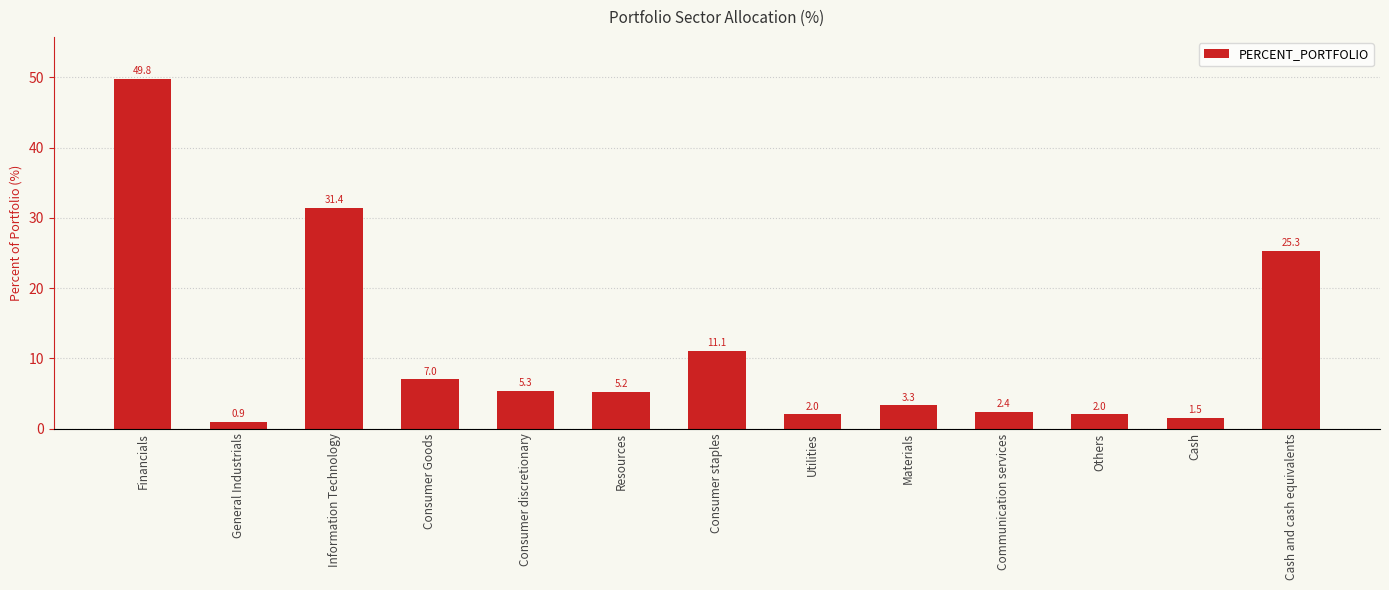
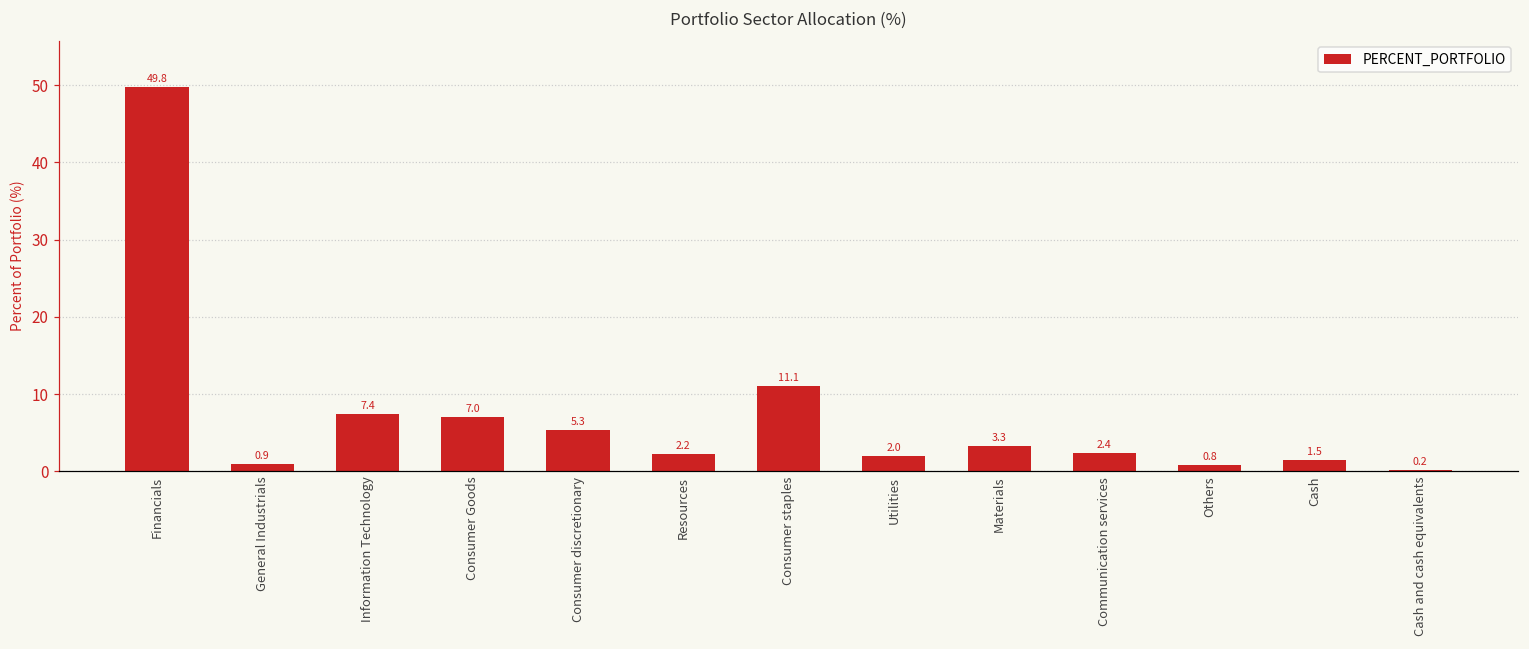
Information Technology: 31.4 -> 7.4
Resources: 5.2 -> 2.2
Others: 2.0 -> 0.8
Cash and cash equivalents: 25.3 -> 0.2
